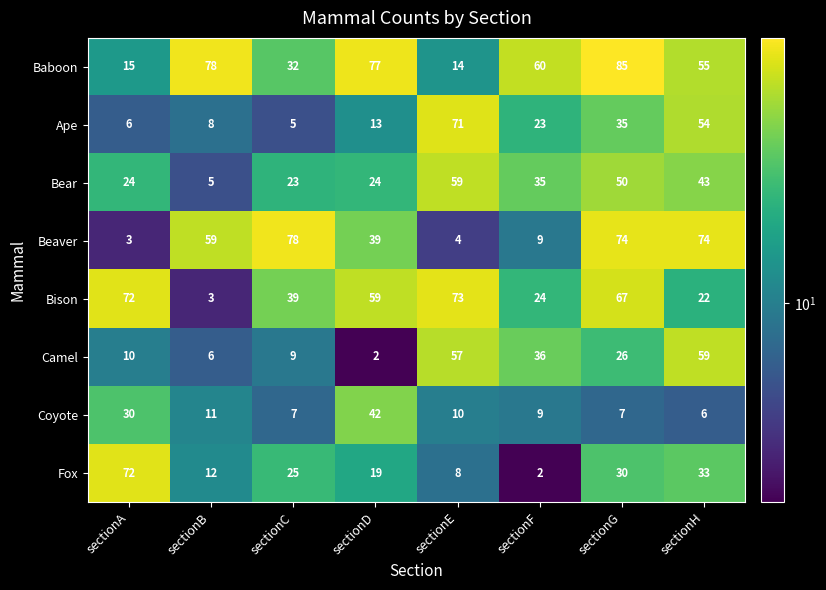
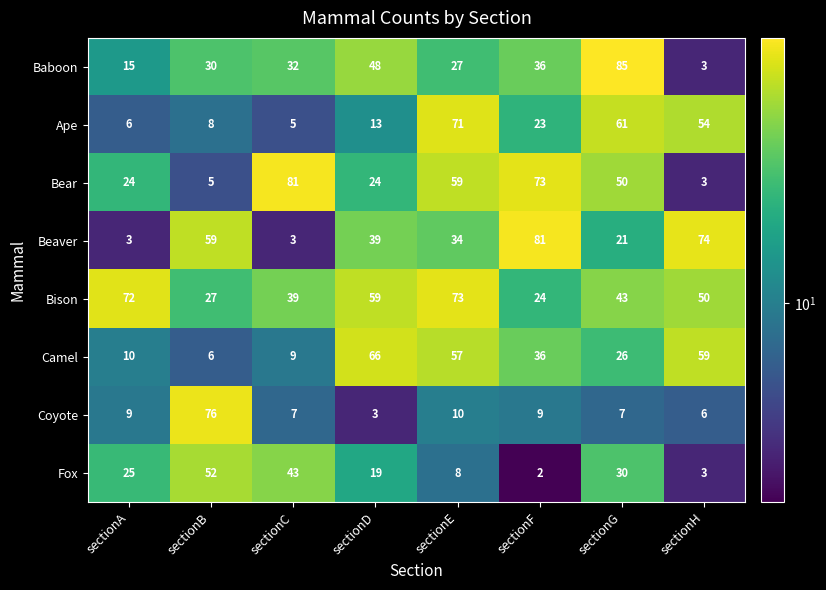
Baboon, sectionB: 78 -> 30
Baboon, sectionD: 77 -> 48
Baboon, sectionE: 14 -> 27
Baboon, sectionF: 60 -> 36
Baboon, sectionH: 55 -> 3
Ape, sectionG: 35 -> 61
Bear, sectionC: 23 -> 81
Bear, sectionF: 35 -> 73
Bear, sectionH: 43 -> 3
Beaver, sectionC: 78 -> 3
Beaver, sectionE: 4 -> 34
Beaver, sectionF: 9 -> 81
Beaver, sectionG: 74 -> 21
Bison, sectionB: 3 -> 27
Bison, sectionG: 67 -> 43
Bison, sectionH: 22 -> 50
Camel, sectionD: 2 -> 66
Coyote, sectionA: 30 -> 9
Coyote, sectionB: 11 -> 76
Coyote, sectionD: 42 -> 3
Fox, sectionA: 72 -> 25
Fox, sectionB: 12 -> 52
Fox, sectionC: 25 -> 43
Fox, sectionH: 33 -> 3
